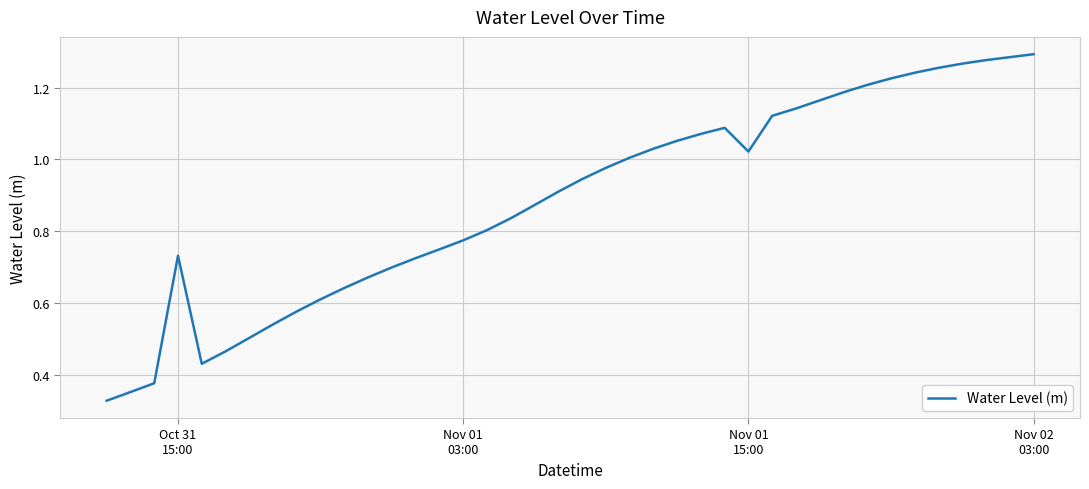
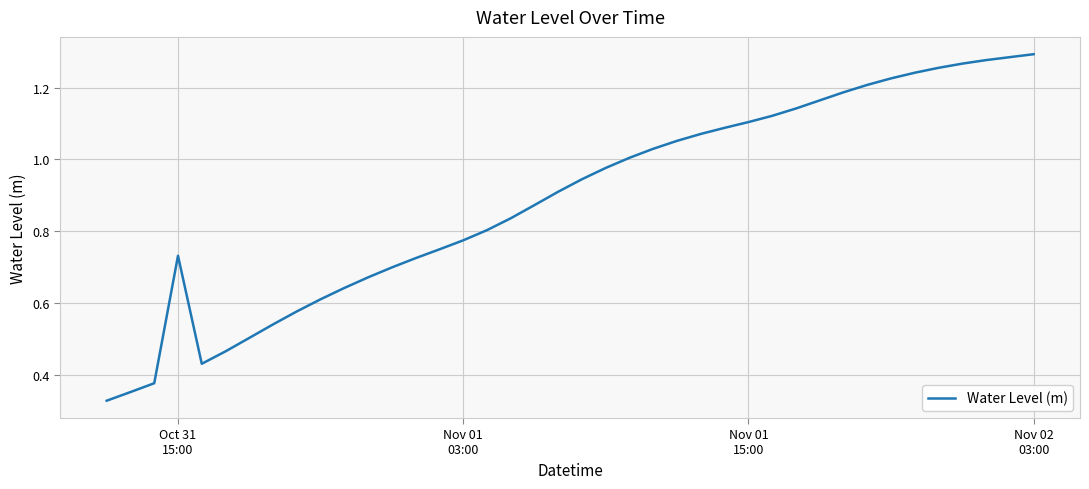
Nov 01 15:00: 1.02 -> 1.10
